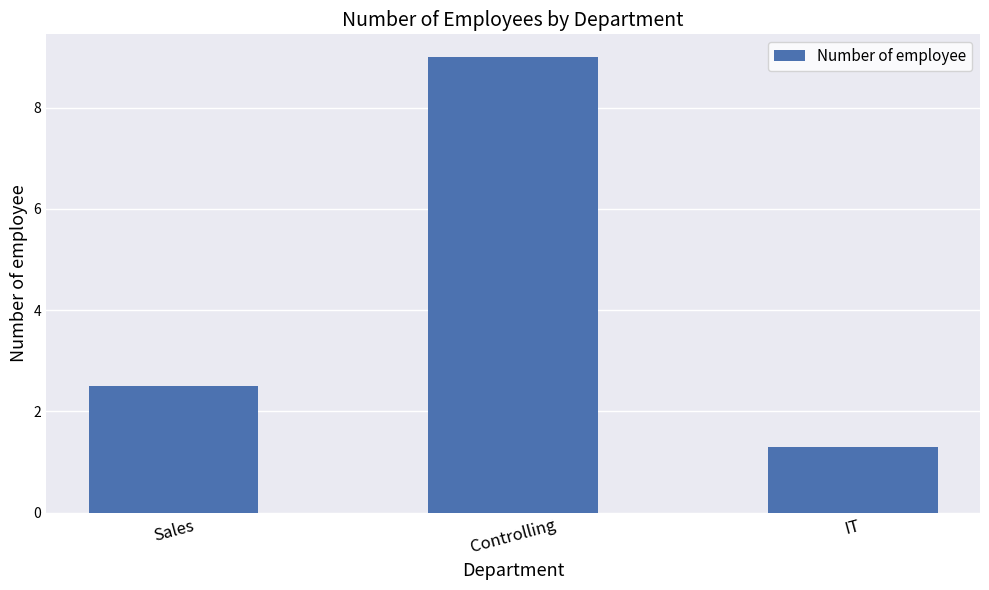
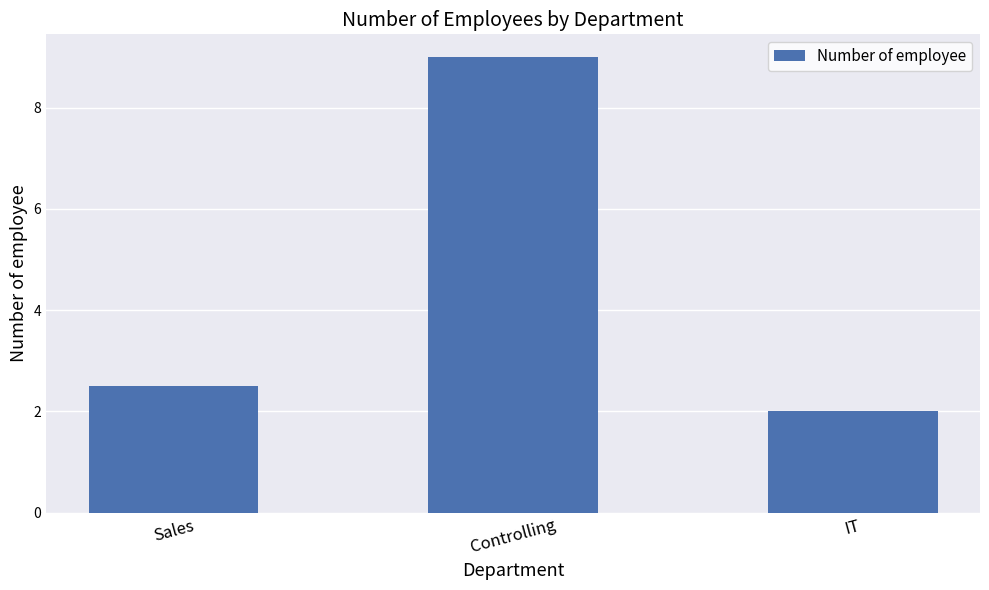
IT: 1.3 -> 2.0
